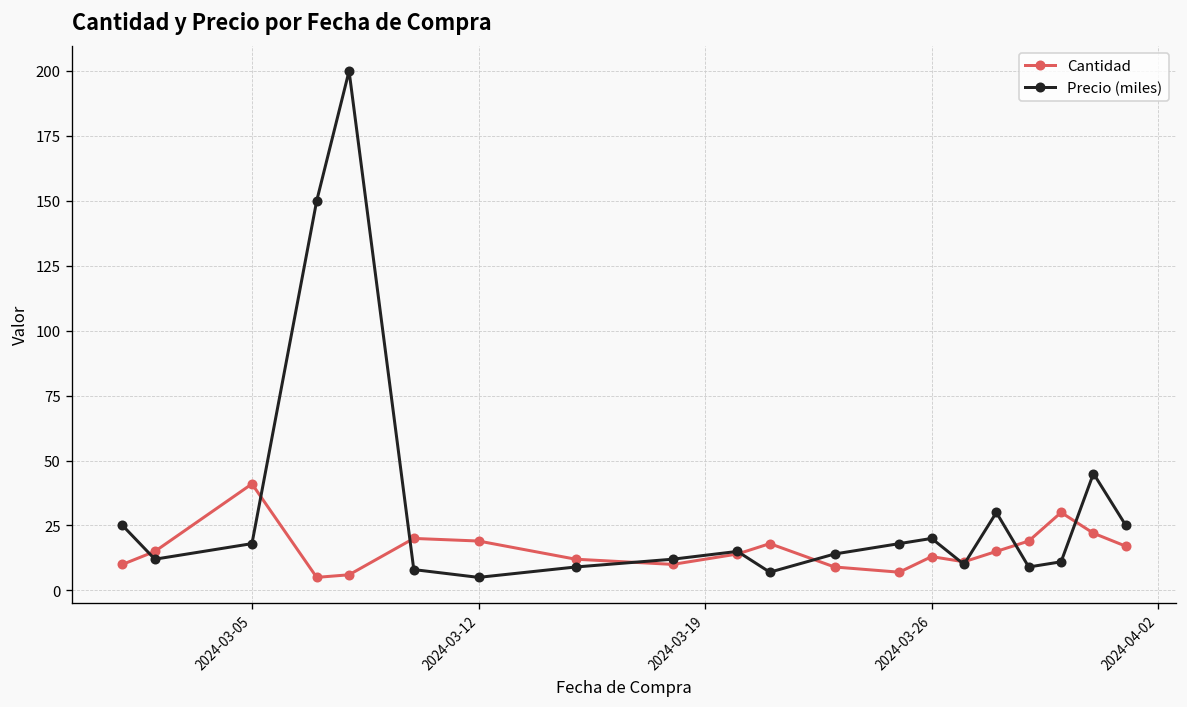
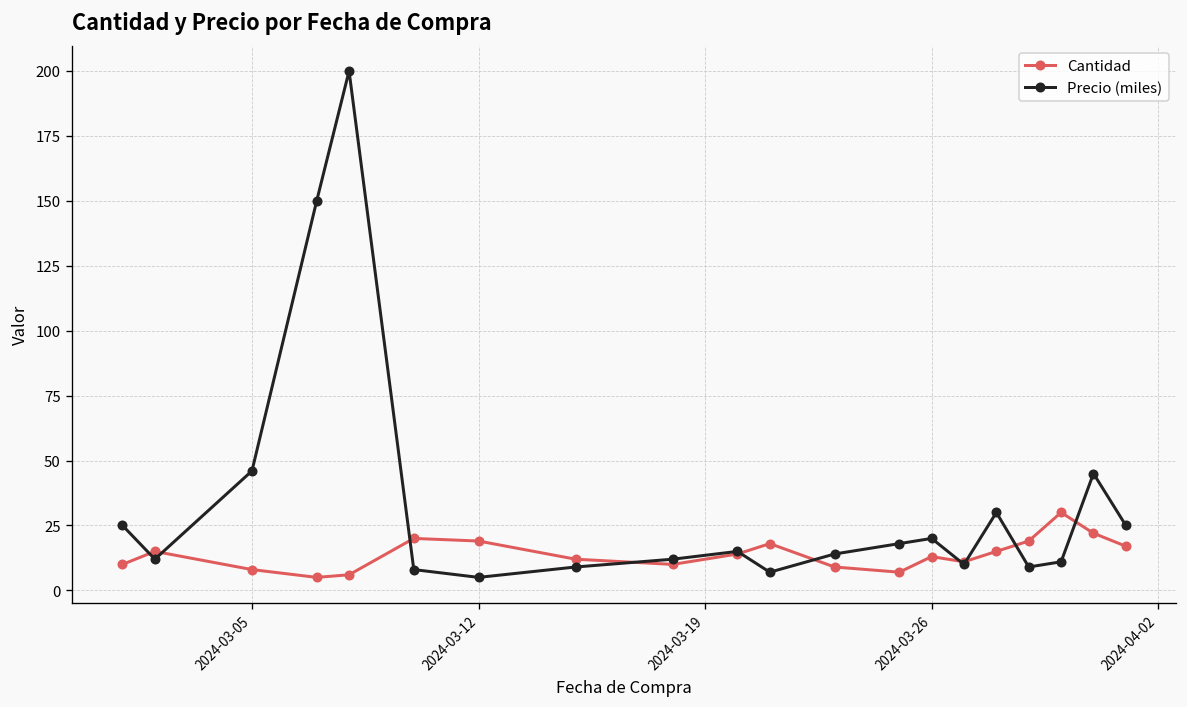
Cantidad, 2024-03-05: 41 -> 8
Precio (miles), 2024-03-05: 18 -> 46
